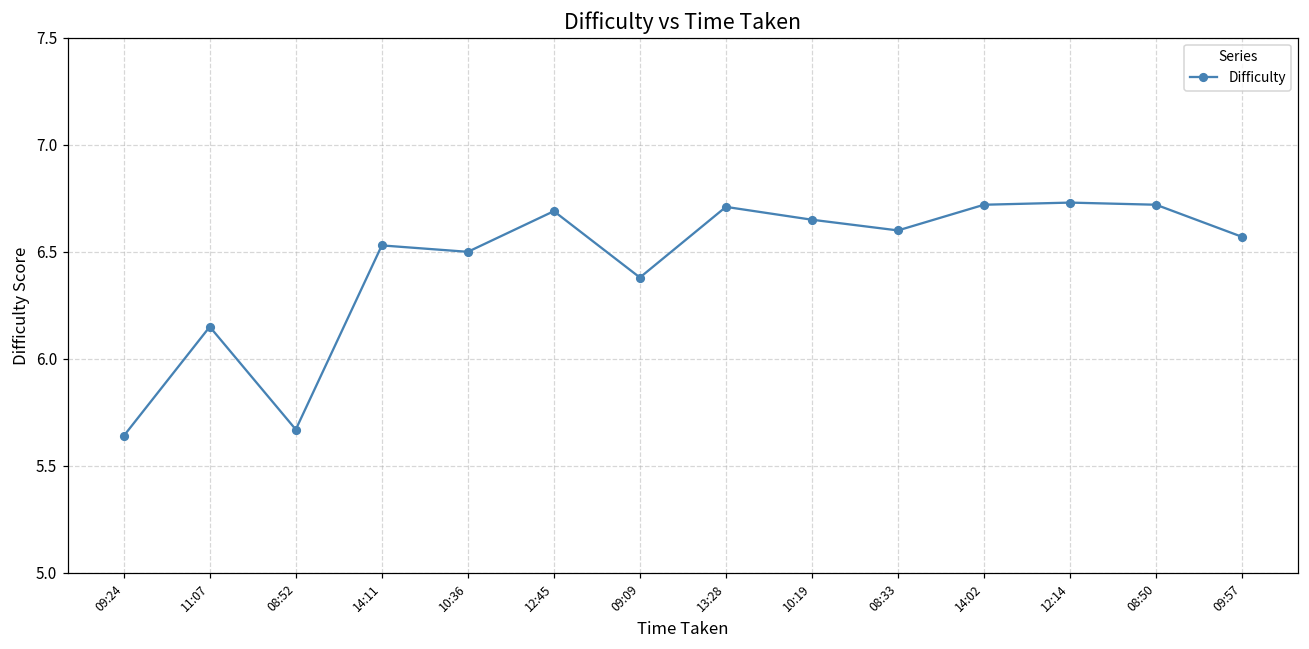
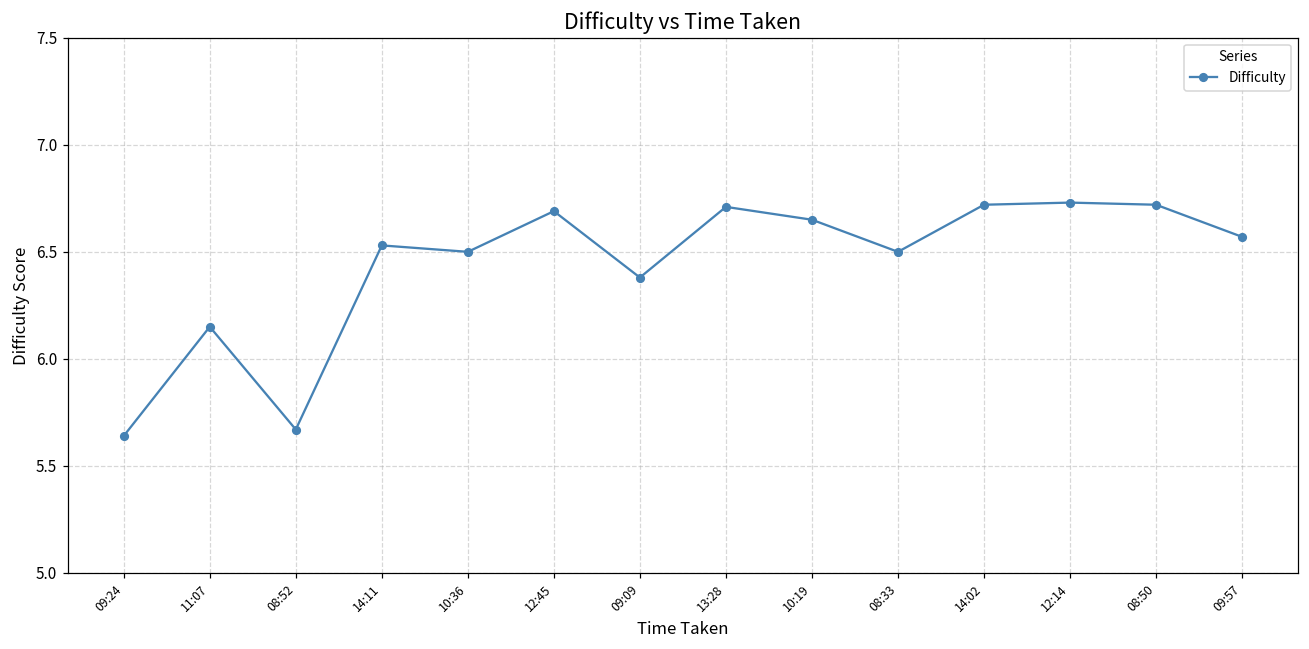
08:33: 6.6 -> 6.5
